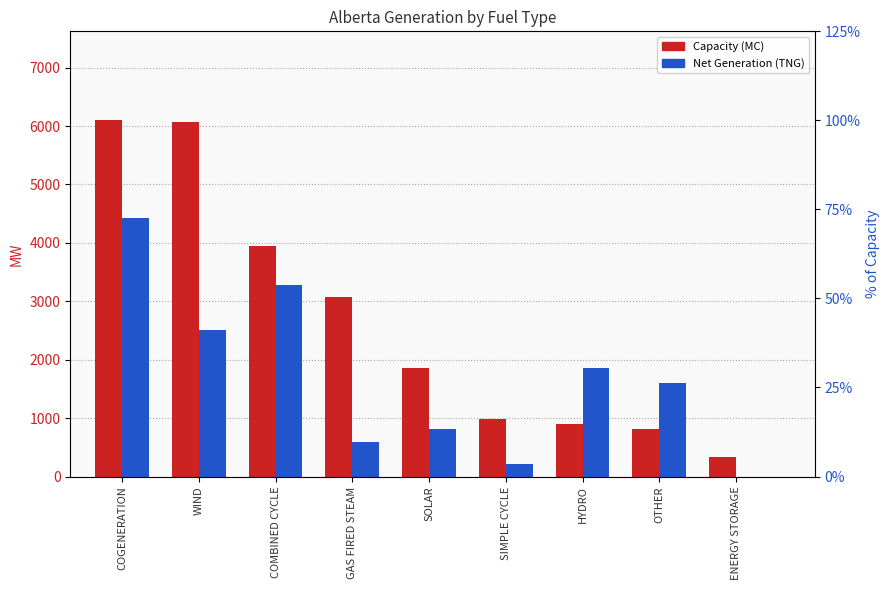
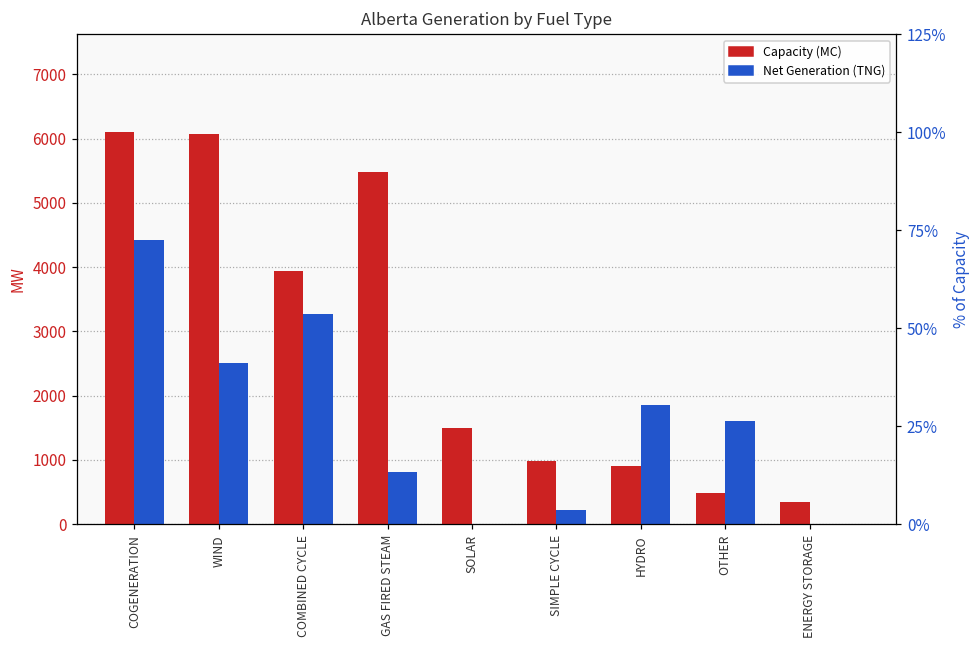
Capacity (MC), GAS FIRED STEAM: 3100 -> 5500
Net Generation (TNG), GAS FIRED STEAM: 600 -> 800
Capacity (MC), SOLAR: 1900 -> 1500
Net Generation (TNG), SOLAR: 800 -> 0
Capacity (MC), OTHER: 800 -> 500
